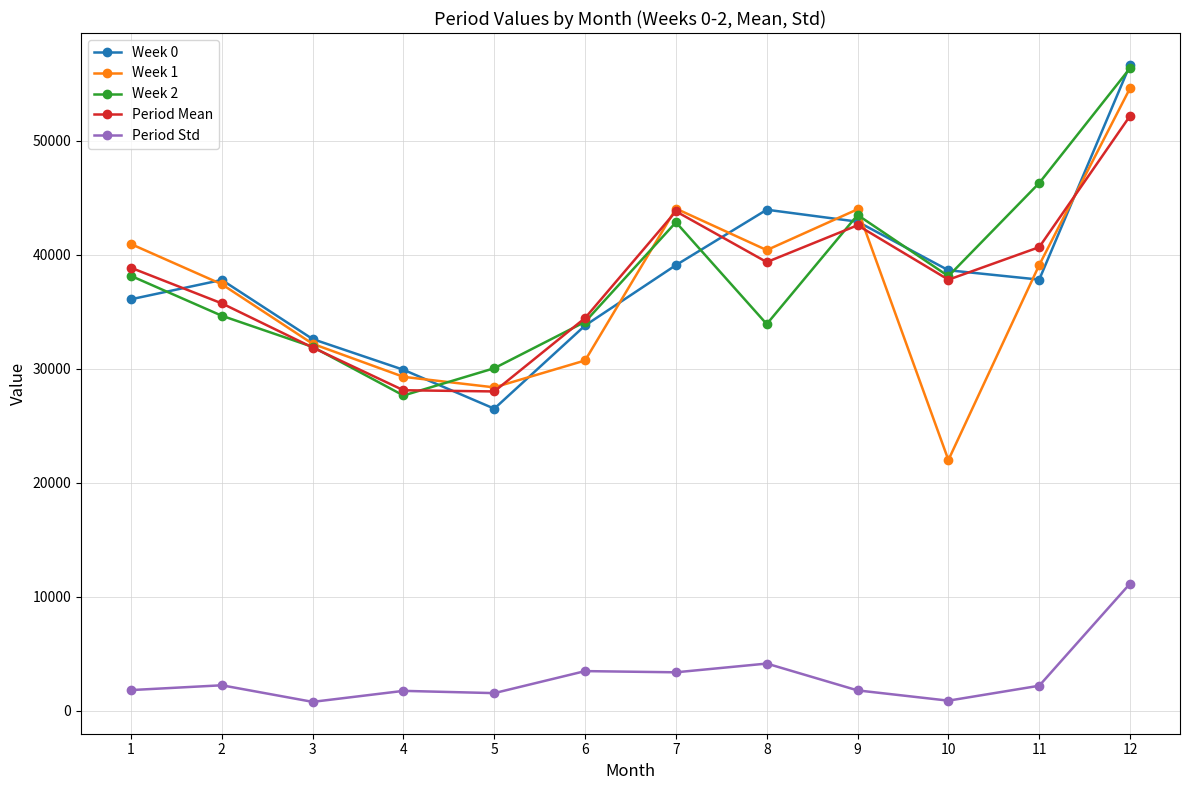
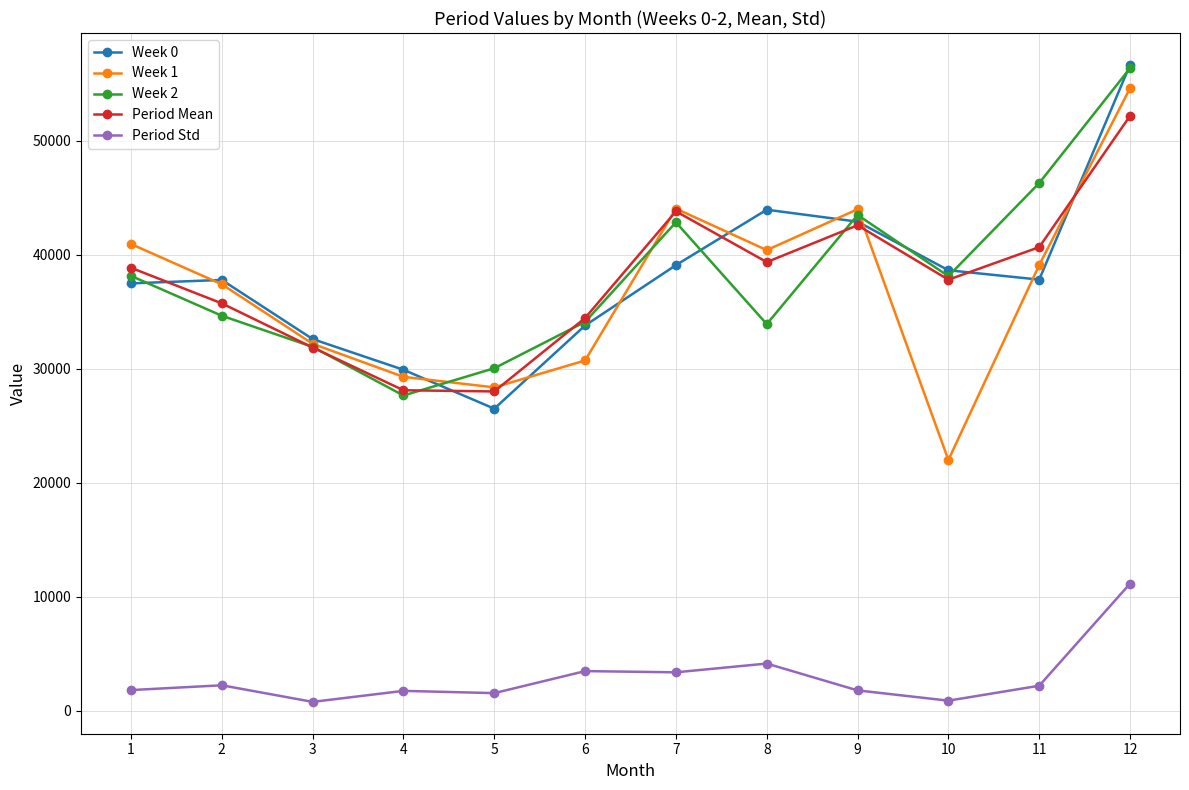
Week 0, 1: 36100 -> 37500
